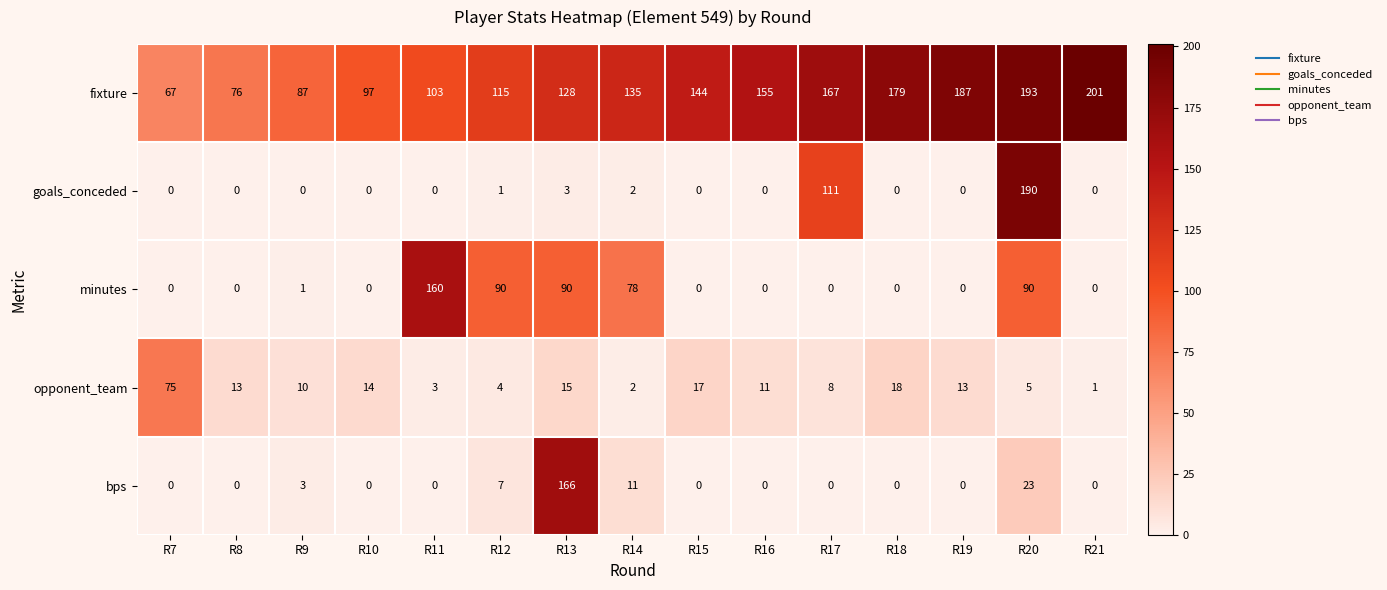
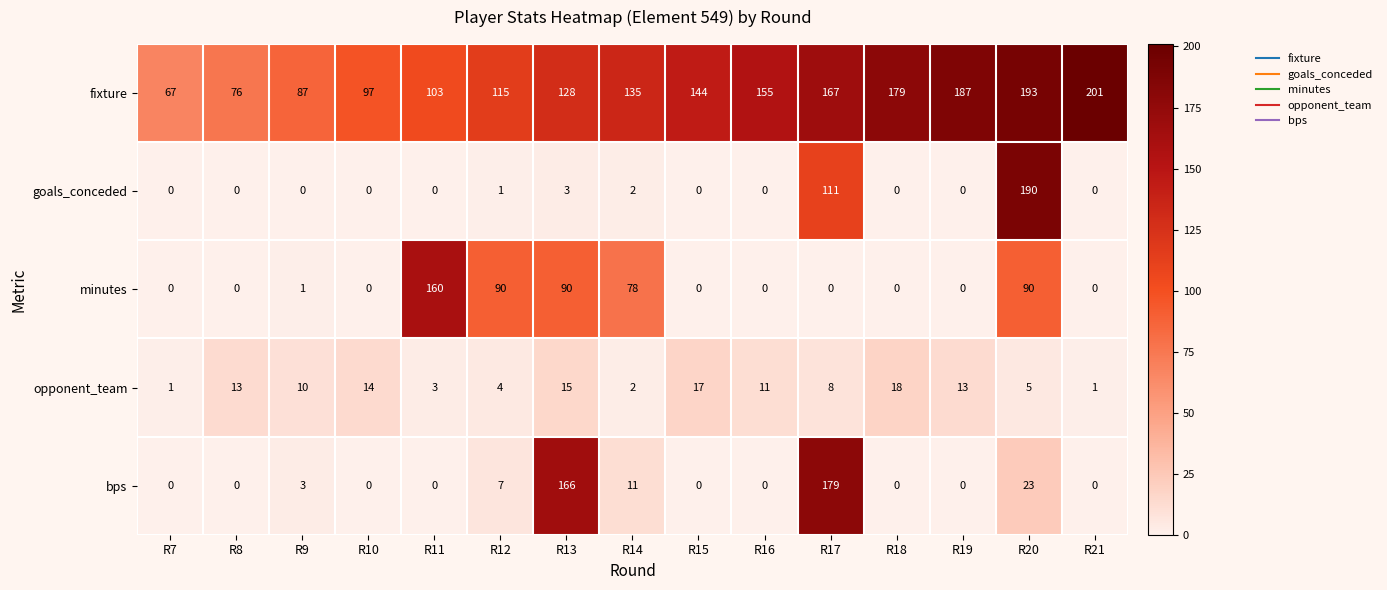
opponent_team, R7: 75 -> 1
bps, R17: 0 -> 179
